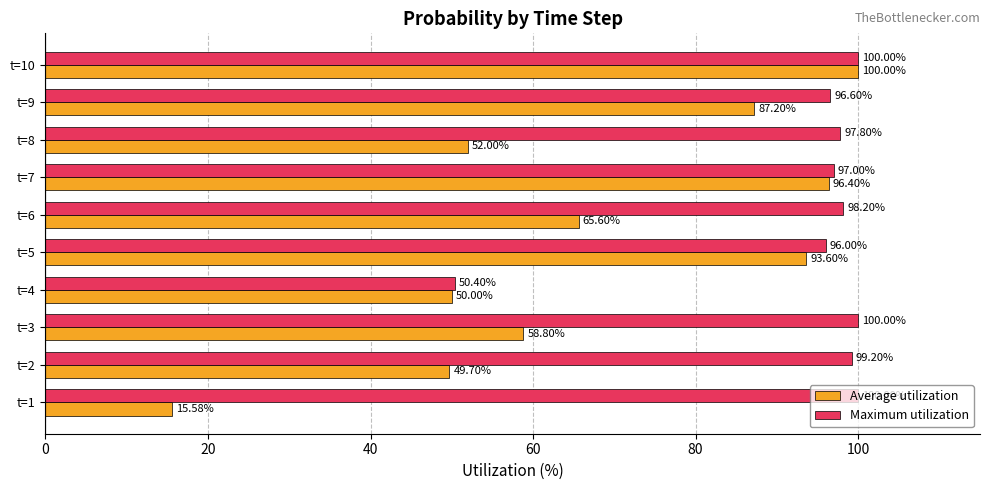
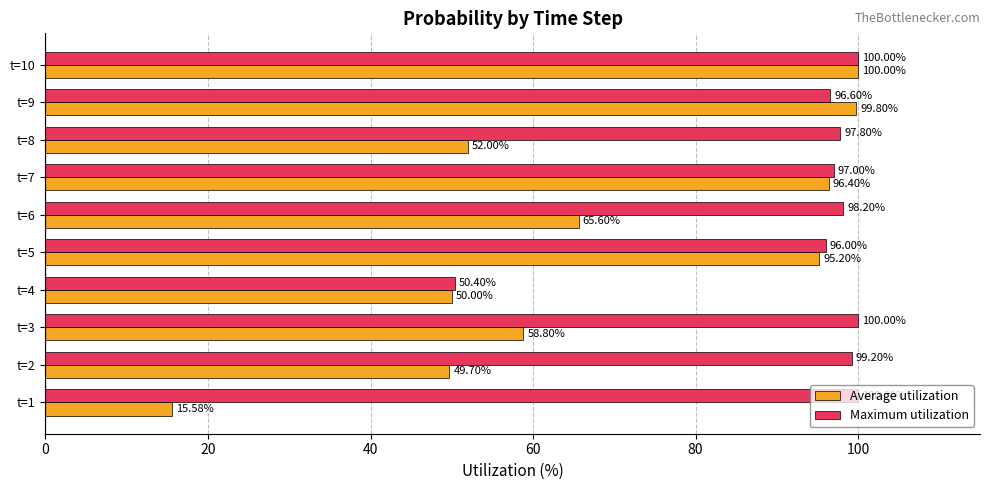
Average utilization, t=9: 87.20% -> 99.80%
Average utilization, t=5: 93.60% -> 95.20%
